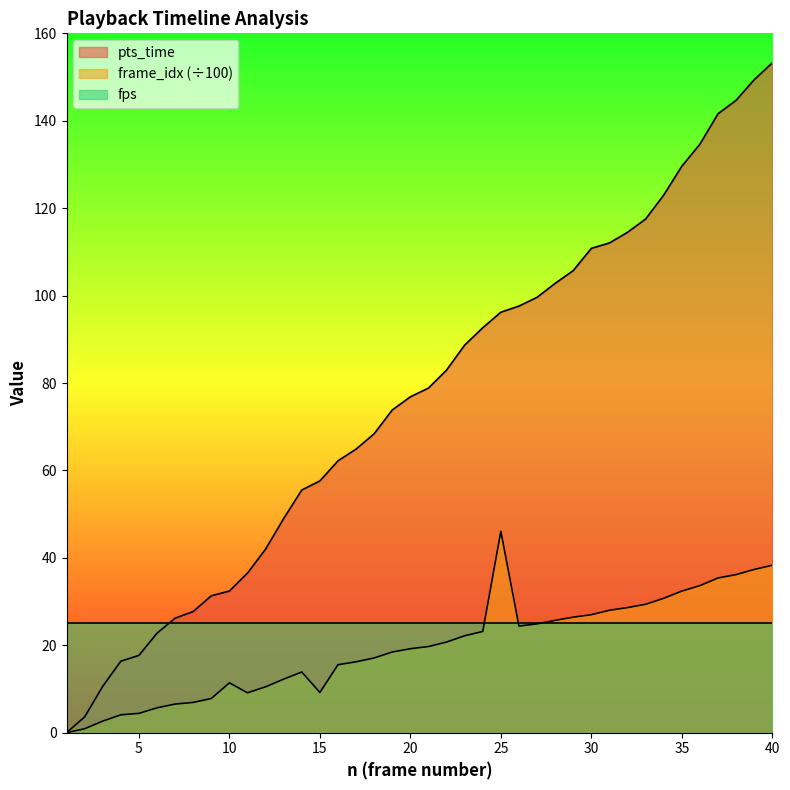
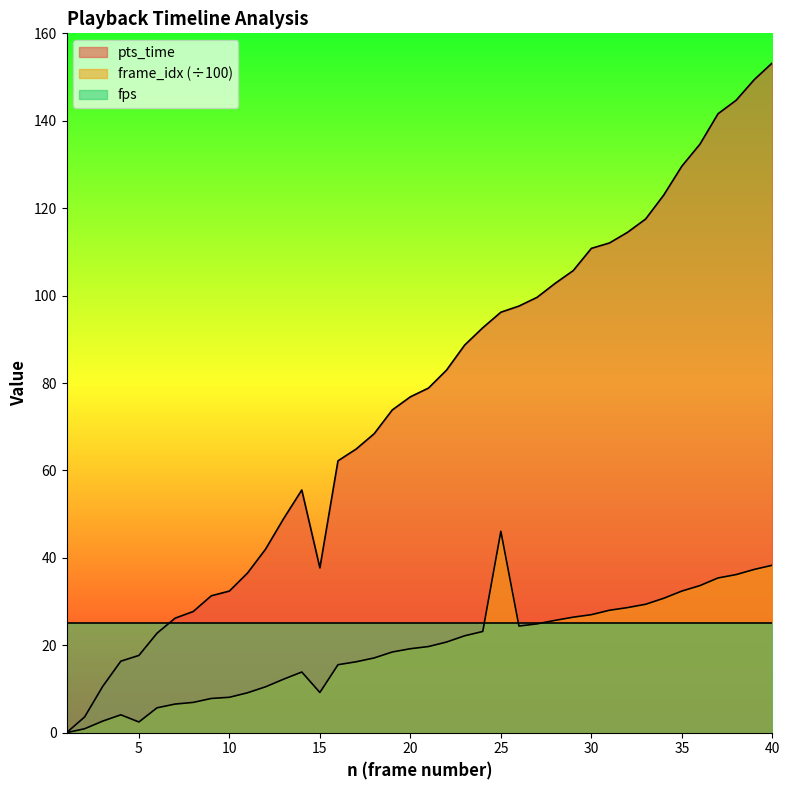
frame_idx (÷100), 5: 4 -> 2
frame_idx (÷100), 10: 11 -> 8
pts_time, 15: 58 -> 38
